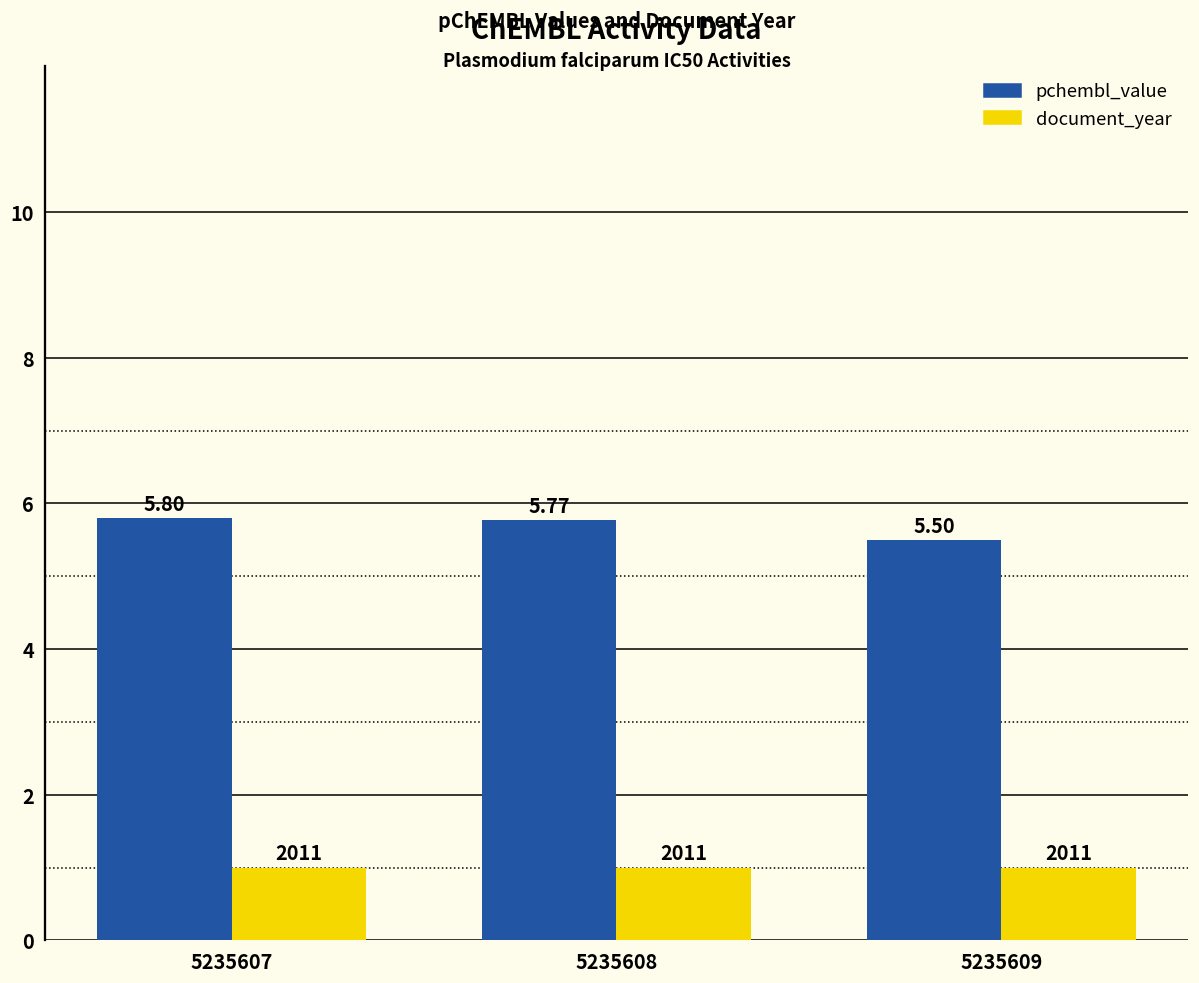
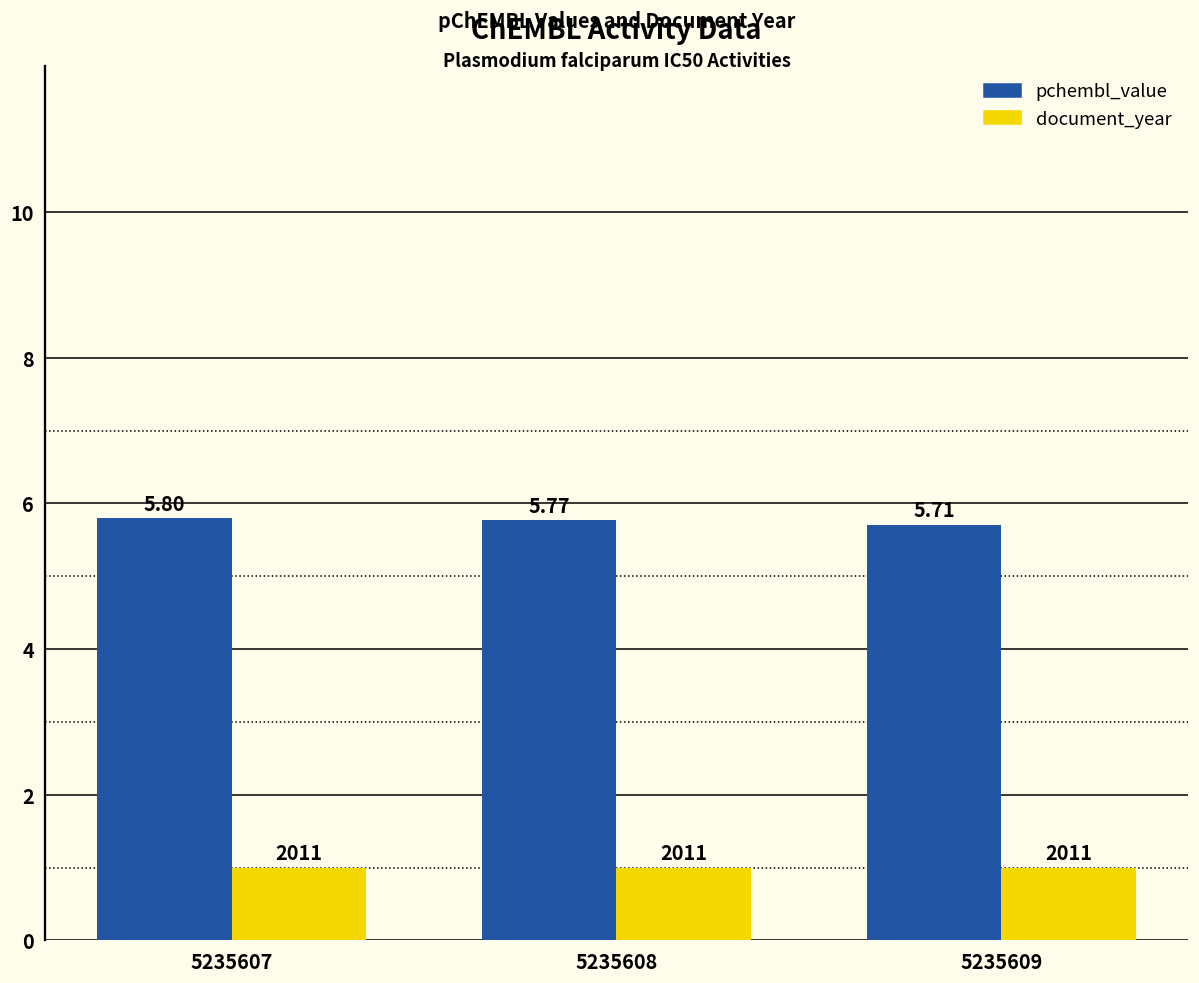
pchembl_value, 5235609: 5.50 -> 5.71
